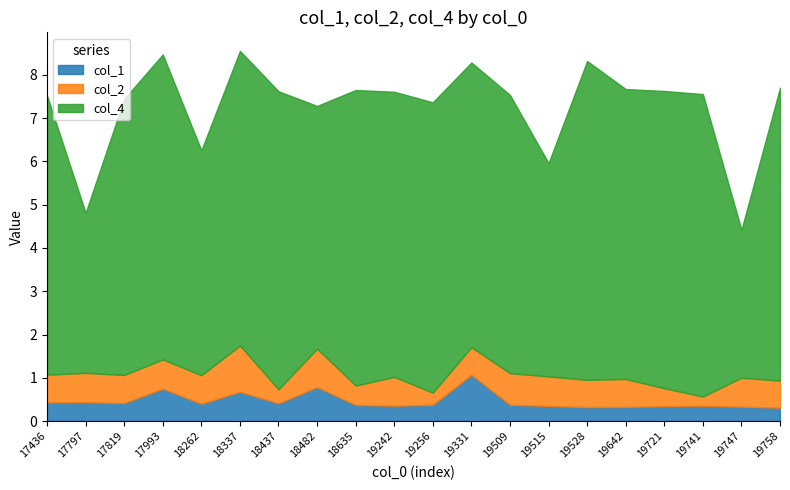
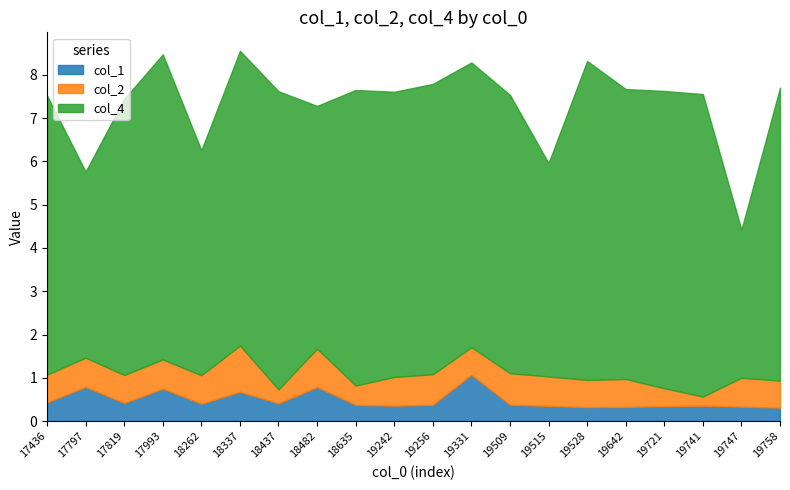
col_1, 17797: 0.4 -> 0.8
col_4, 17797: 3.7 -> 4.3
col_2, 19256: 0.3 -> 0.7
